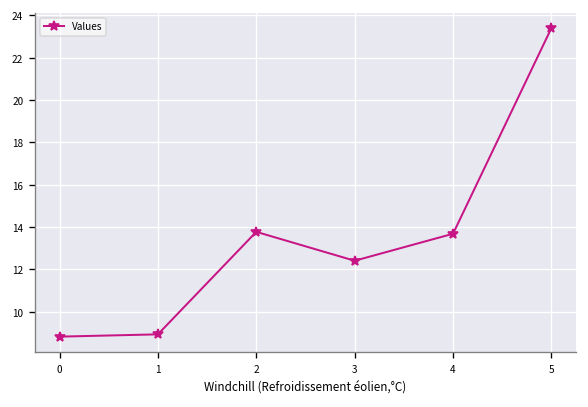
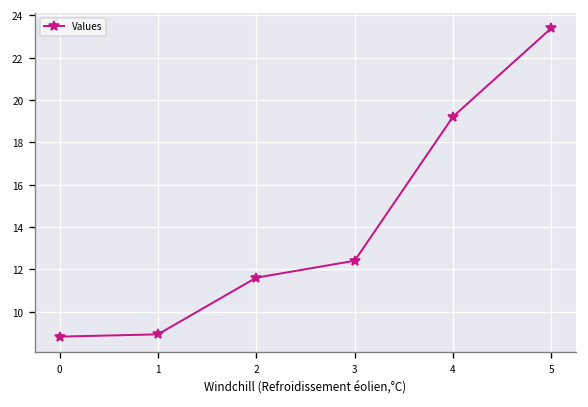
2: 13.8 -> 11.6
4: 13.7 -> 19.2
